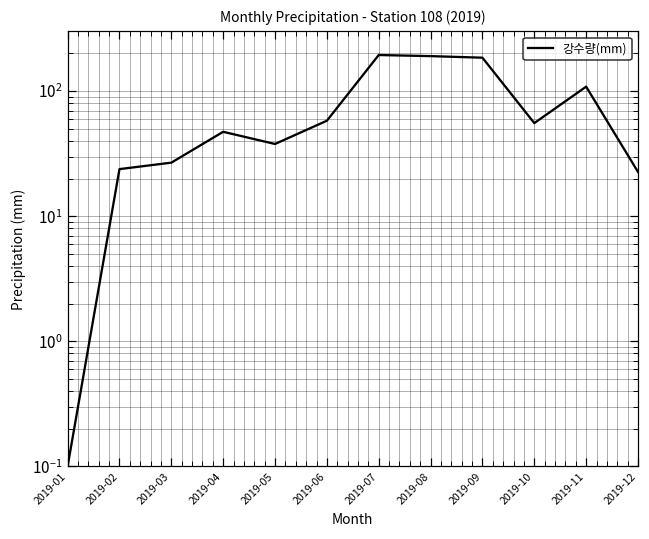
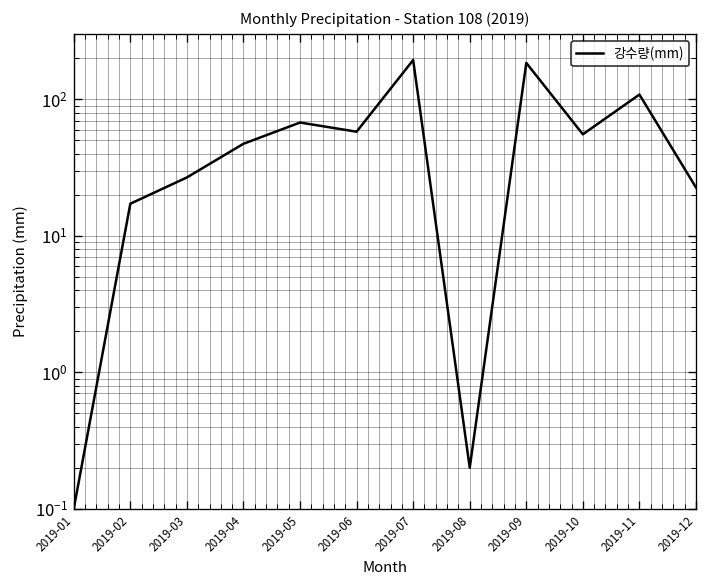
2019-02: 24 -> 17
2019-05: 38 -> 70
2019-08: 190 -> 0.2
